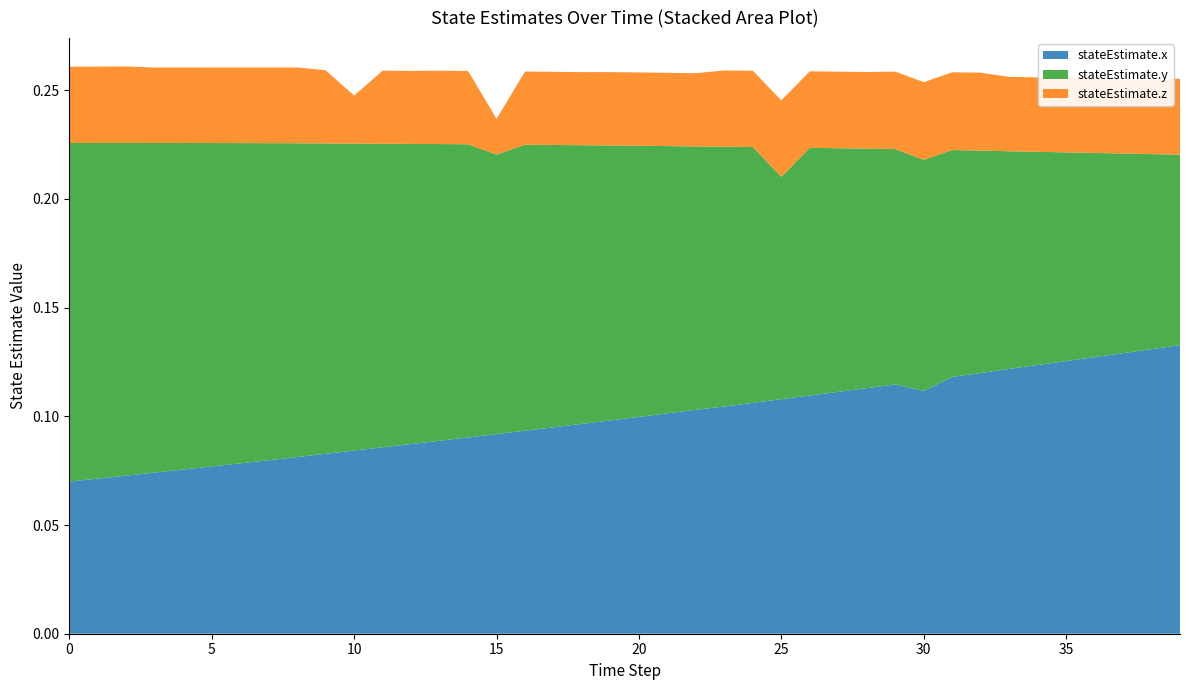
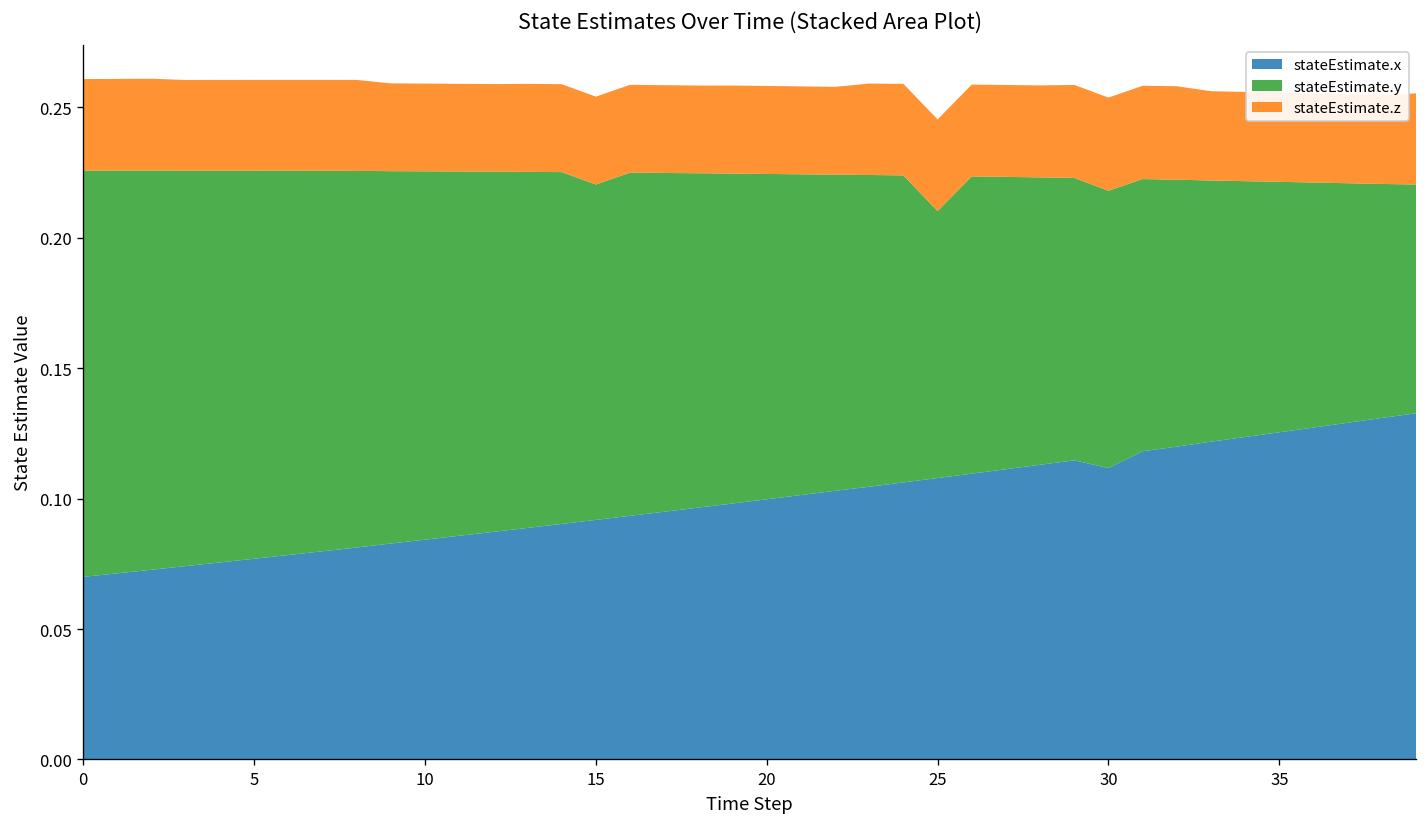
stateEstimate.z, 10: 0.022 -> 0.034
stateEstimate.z, 15: 0.016 -> 0.034
